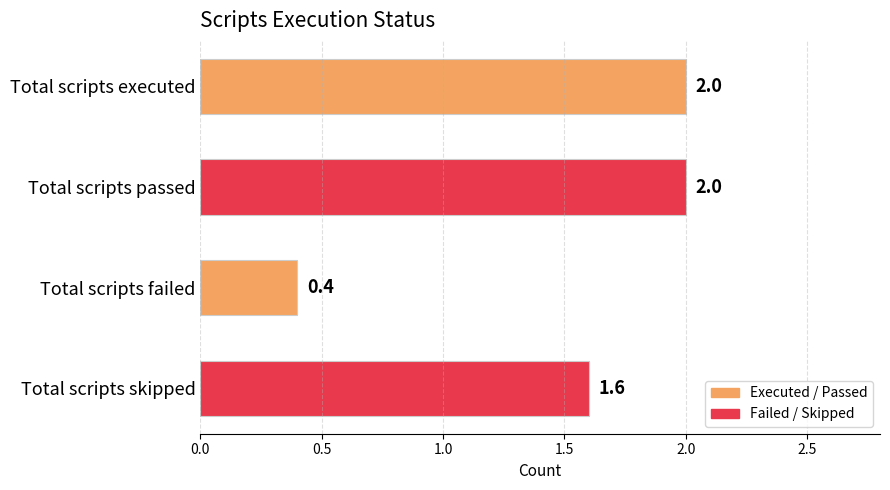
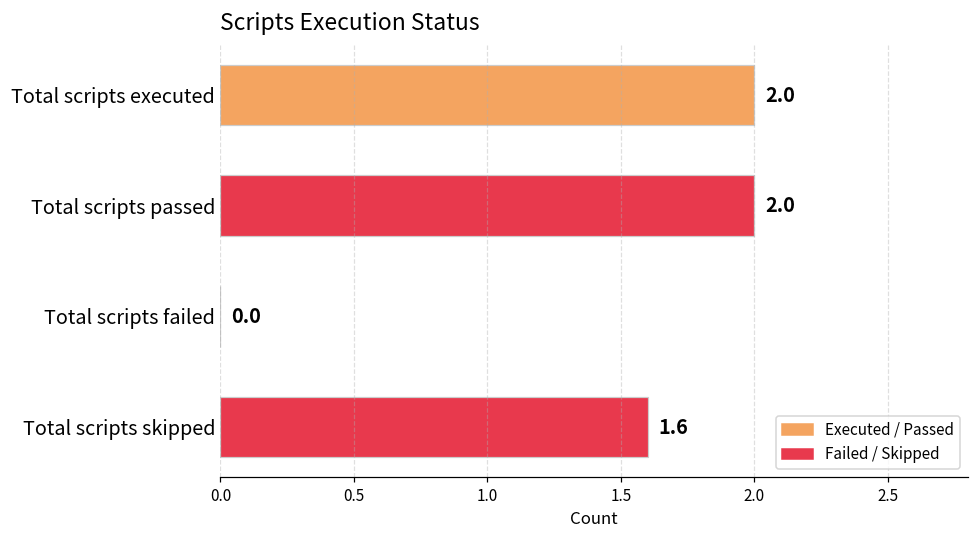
Total scripts failed: 0.4 -> 0.0
